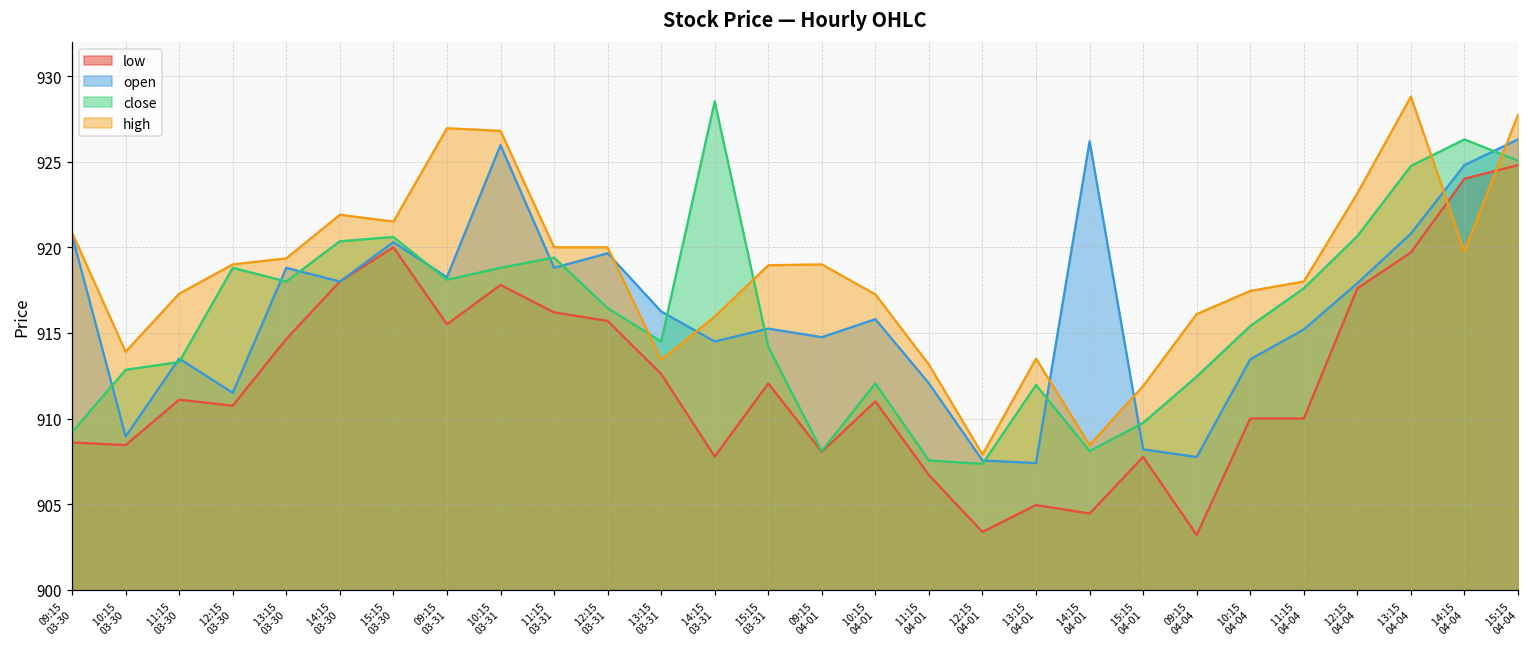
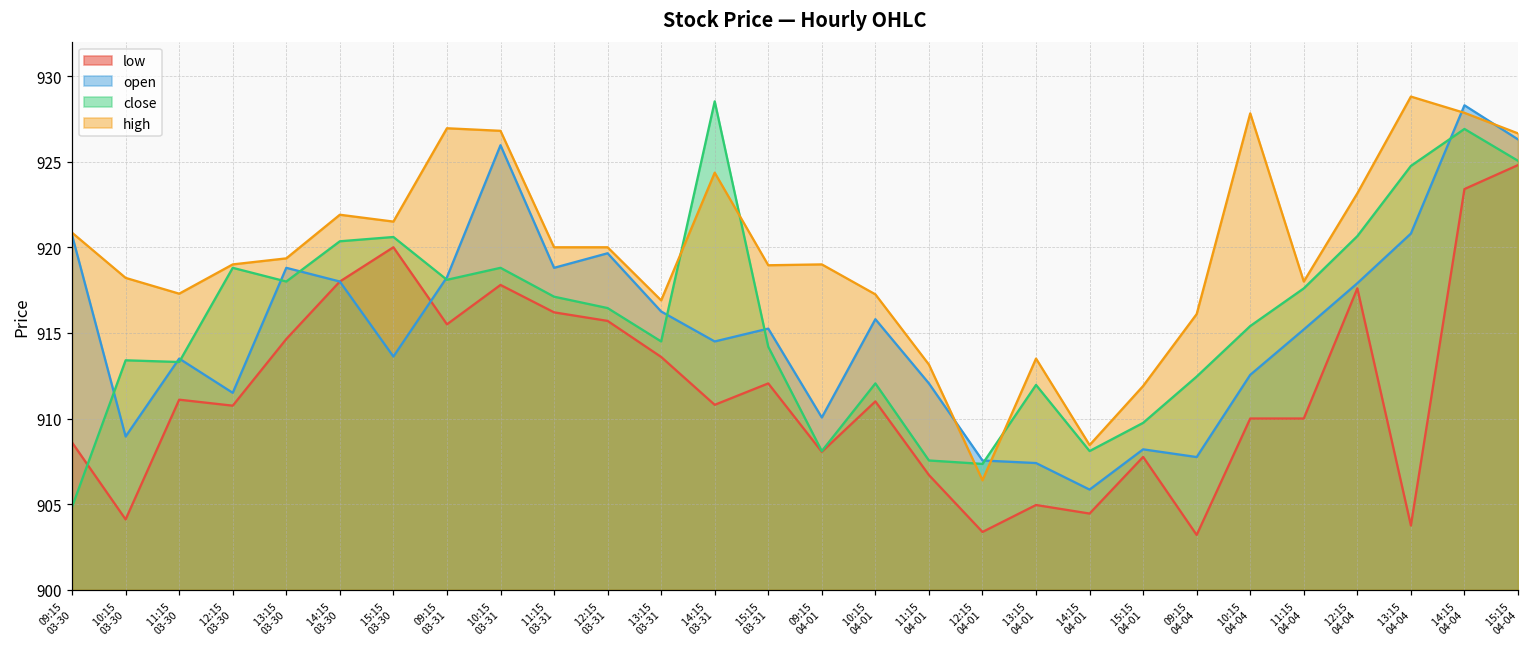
close, 09:15 03-30: 909.2 -> 904.8
low, 10:15 03-30: 908.5 -> 904.1
close, 10:15 03-30: 912.8 -> 913.4
high, 10:15 03-30: 913.9 -> 918.2
open, 15:15 03-30: 920.3 -> 913.6
close, 11:15 03-31: 919.4 -> 917.1
low, 13:15 03-31: 912.6 -> 913.6
high, 13:15 03-31: 913.4 -> 916.9
low, 14:15 03-31: 907.8 -> 910.8
high, 14:15 03-31: 916.0 -> 924.4
open, 09:15 04-01: 914.8 -> 910.1
high, 12:15 04-01: 907.9 -> 906.4
open, 14:15 04-01: 926.2 -> 905.8
open, 10:15 04-04: 913.5 -> 912.5
high, 10:15 04-04: 917.5 -> 927.8
low, 13:15 04-04: 919.7 -> 903.8
low, 14:15 04-04: 924.0 -> 923.4
open, 14:15 04-04: 924.8 -> 928.3
close, 14:15 04-04: 926.3 -> 926.9
high, 14:15 04-04: 919.8 -> 927.8
high, 15:15 04-04: 927.7 -> 926.7
